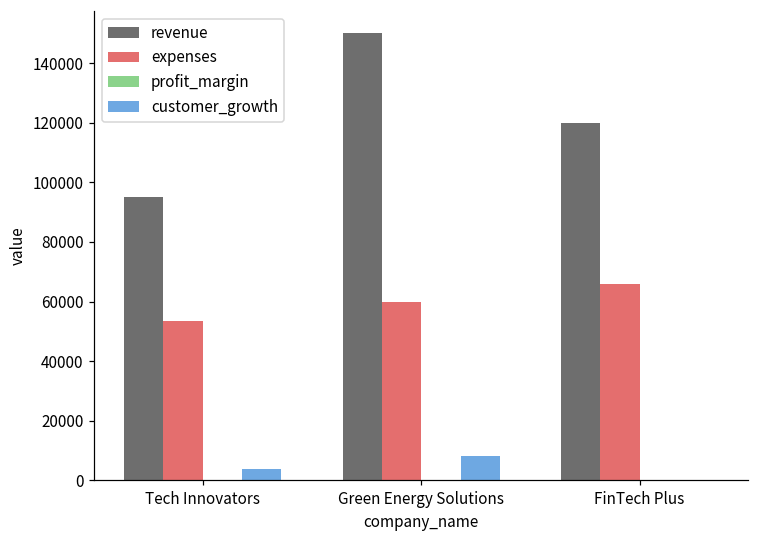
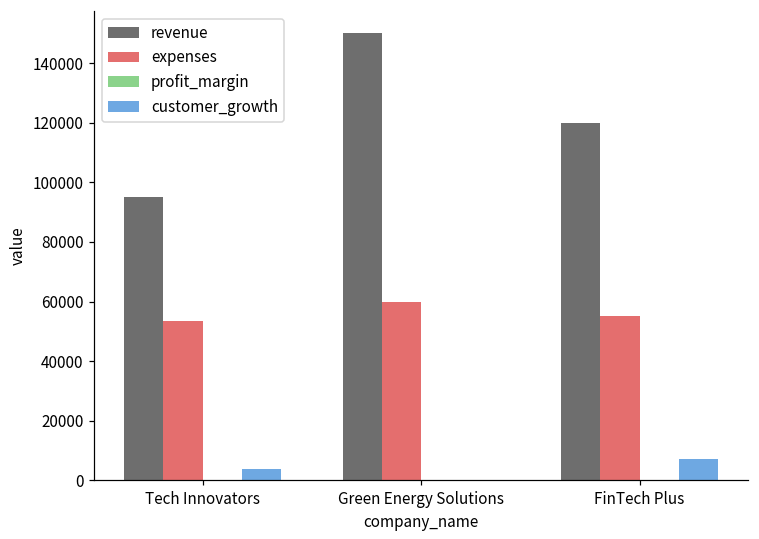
customer_growth, Green Energy Solutions: 8000 -> 0
expenses, FinTech Plus: 66000 -> 55000
customer_growth, FinTech Plus: 0 -> 7000
